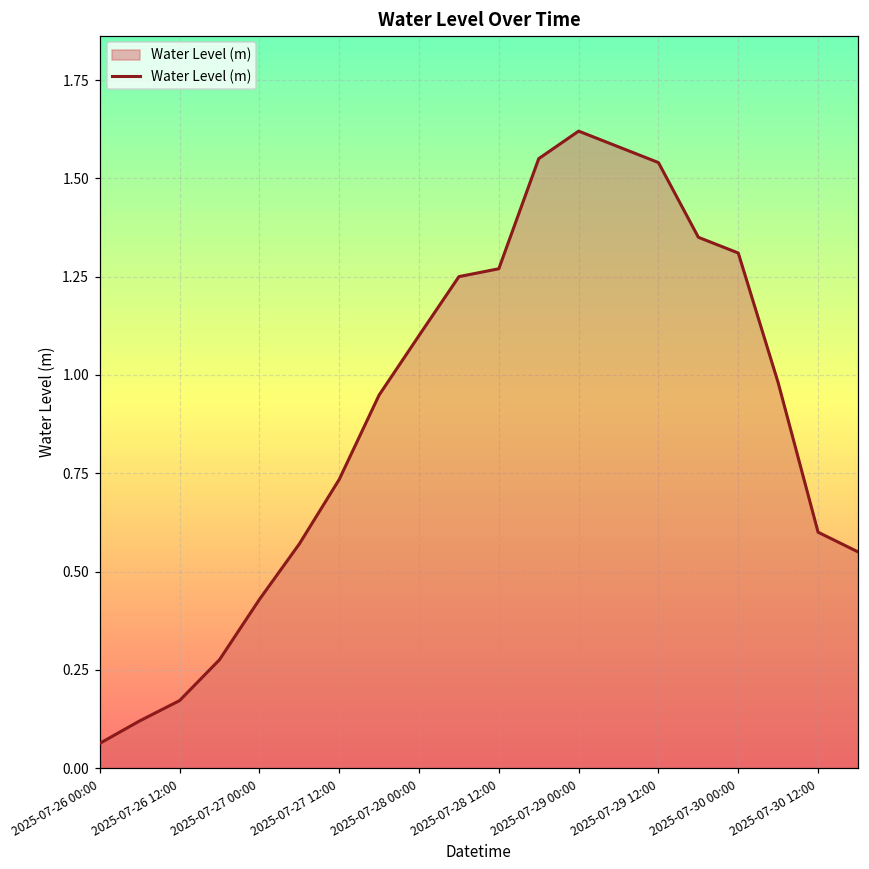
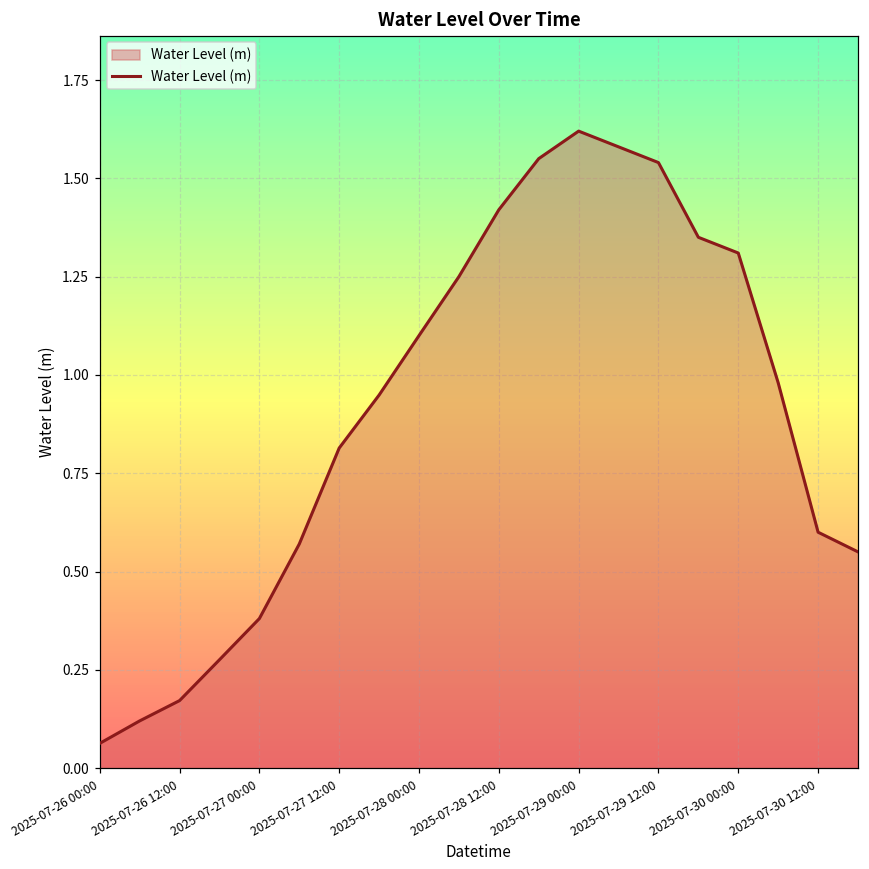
2025-07-27 00:00: 0.43 -> 0.38
2025-07-27 12:00: 0.73 -> 0.81
2025-07-28 12:00: 1.27 -> 1.42
